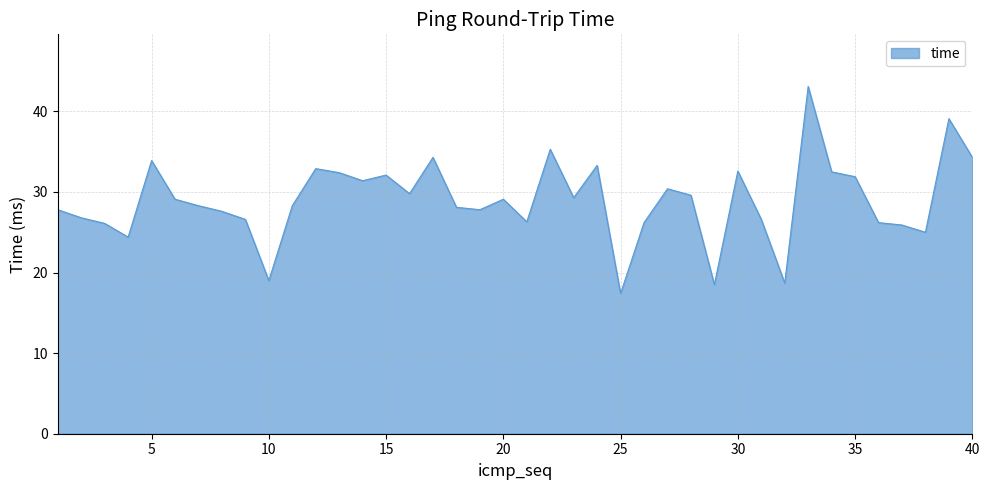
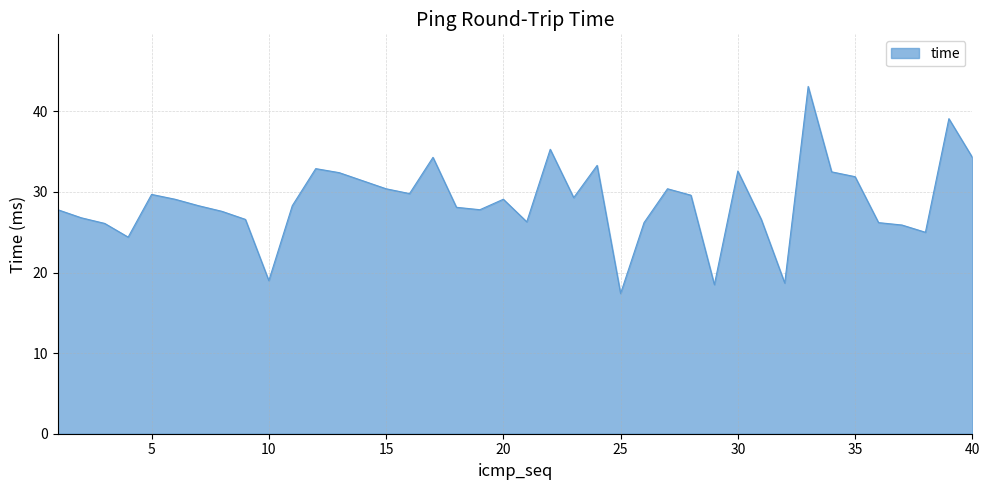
5: 34 -> 30
15: 32 -> 30
